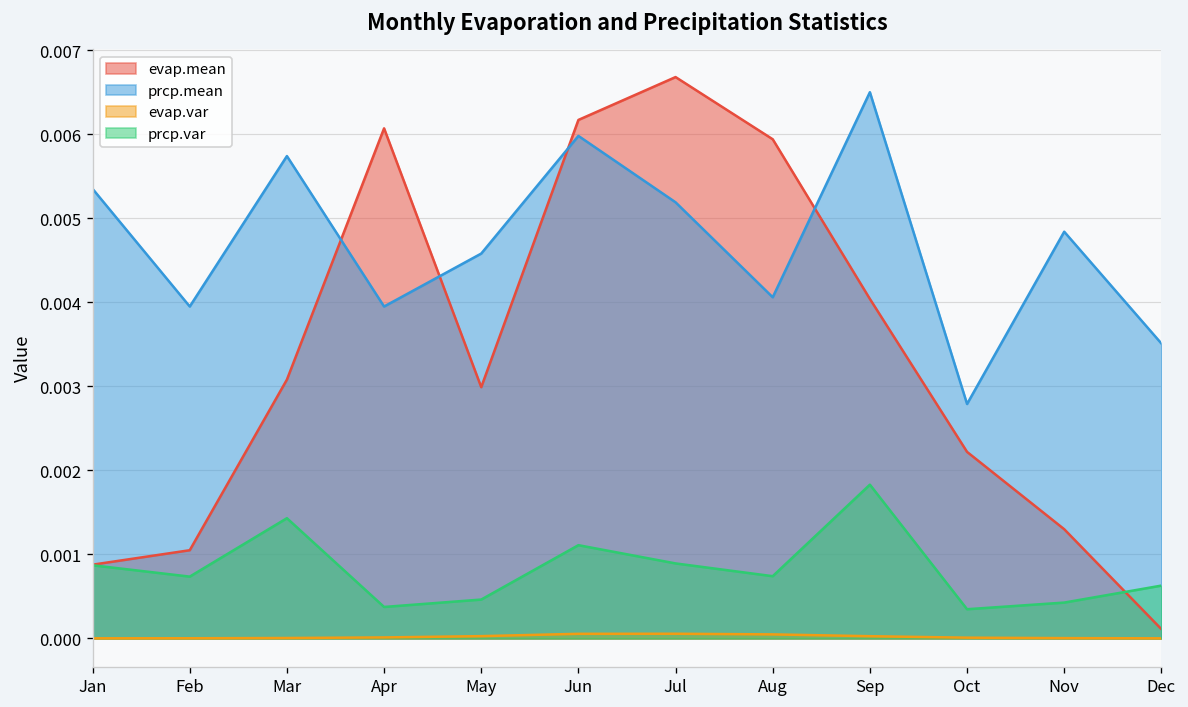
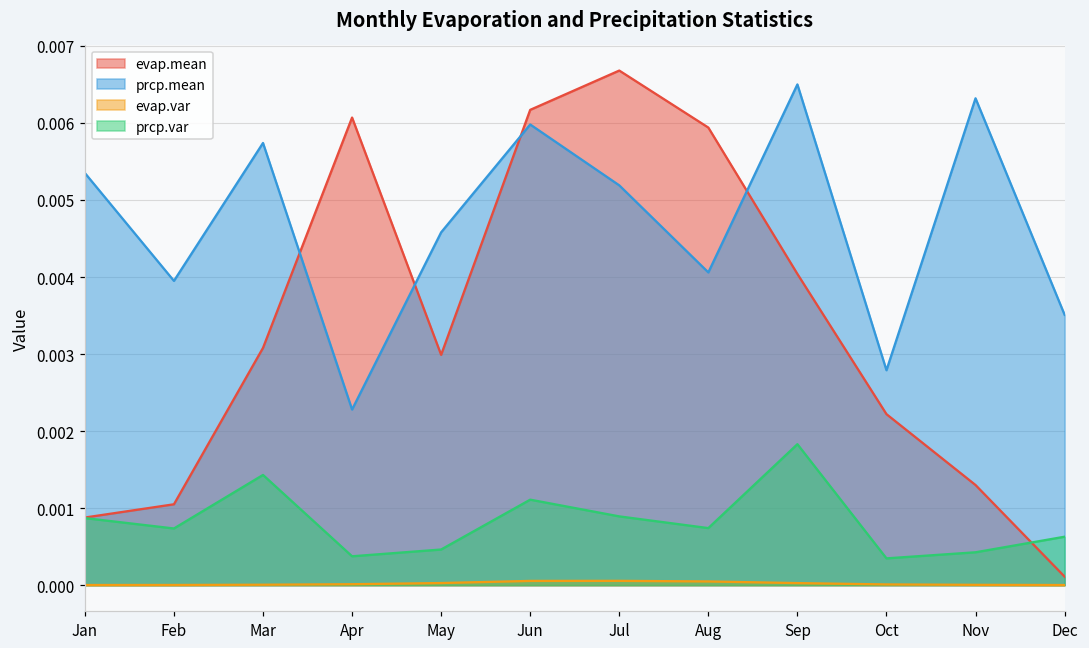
prcp.mean, Apr: 0.0040 -> 0.0023
prcp.mean, Nov: 0.0048 -> 0.0063
